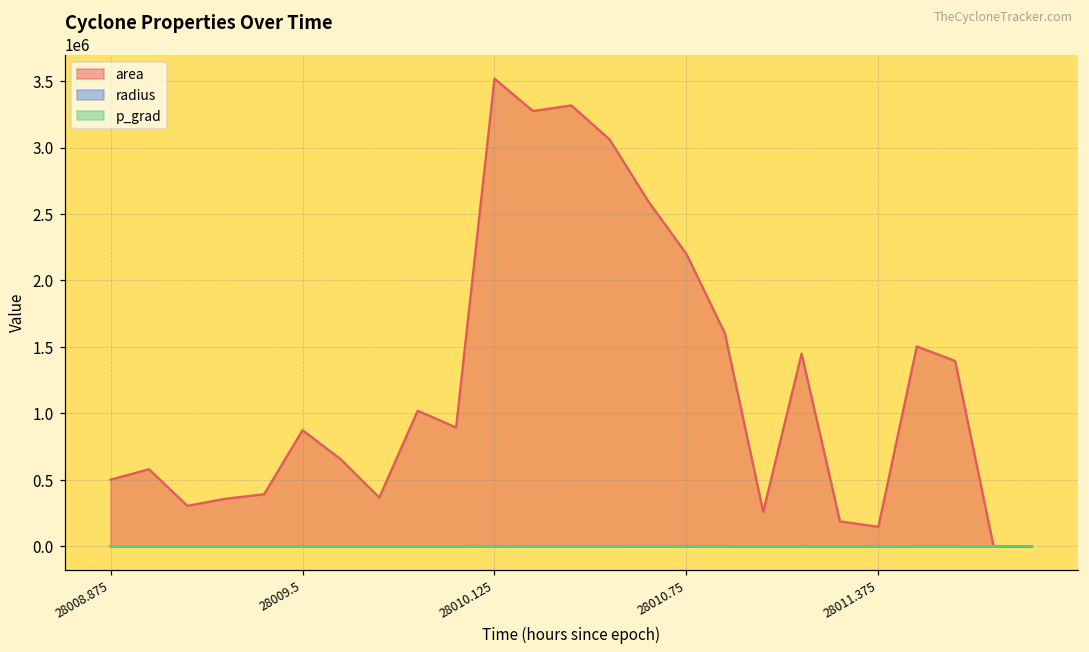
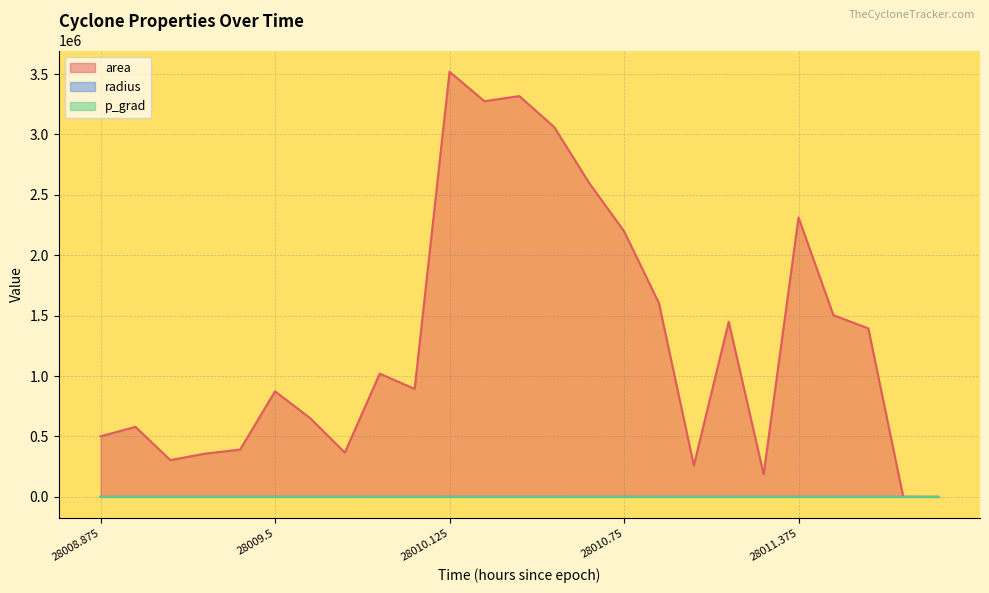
area, 28011.375: 150000 -> 2310000
